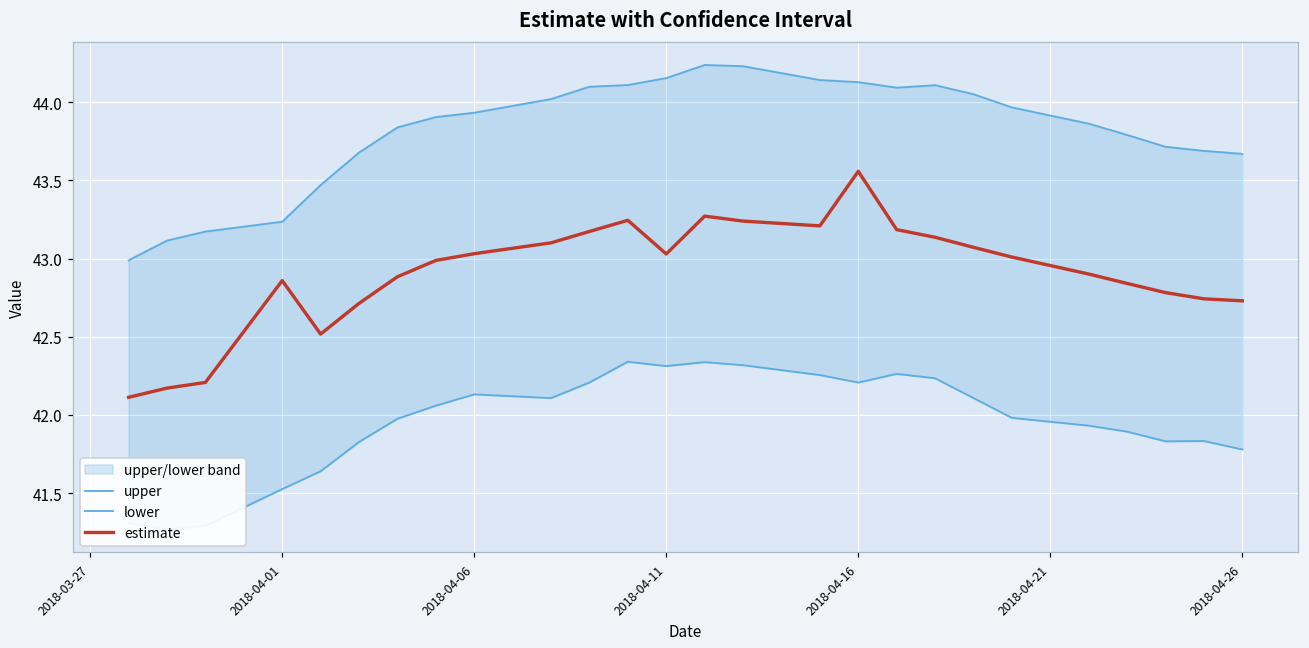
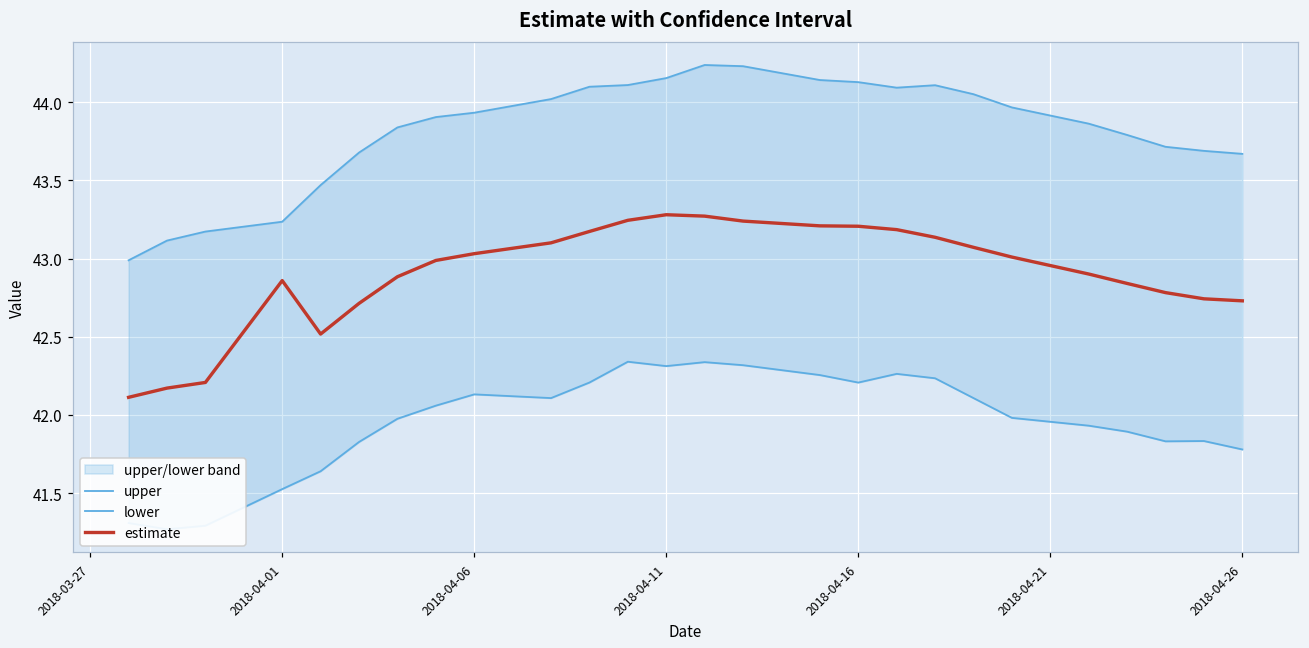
estimate, 2018-04-11: 43.03 -> 43.28
estimate, 2018-04-16: 43.56 -> 43.21
